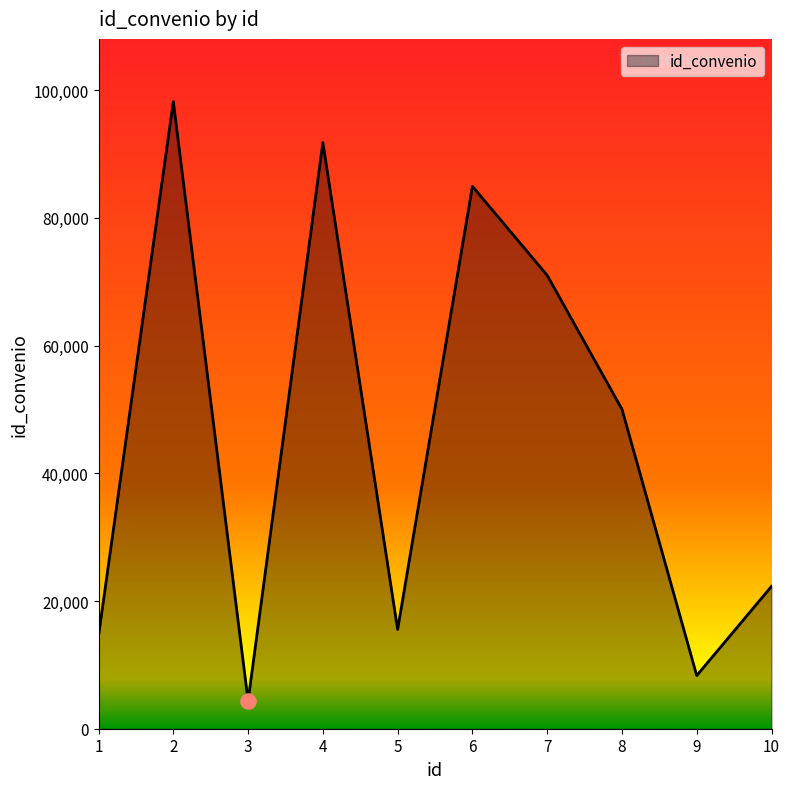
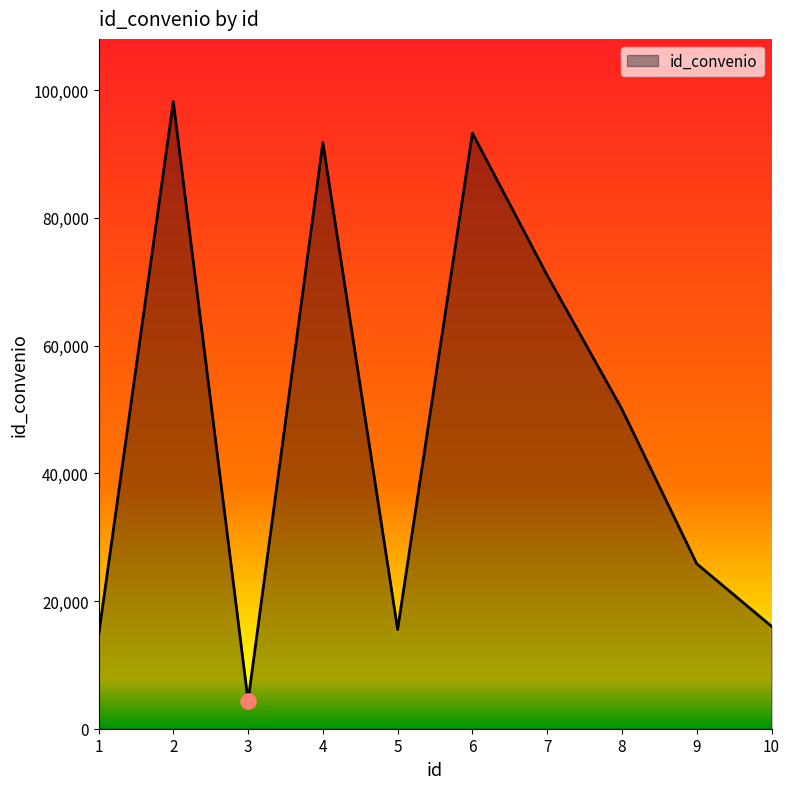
id_convenio, 6: 85,000 -> 93,000
id_convenio, 9: 8,000 -> 26,000
id_convenio, 10: 22,000 -> 16,000
